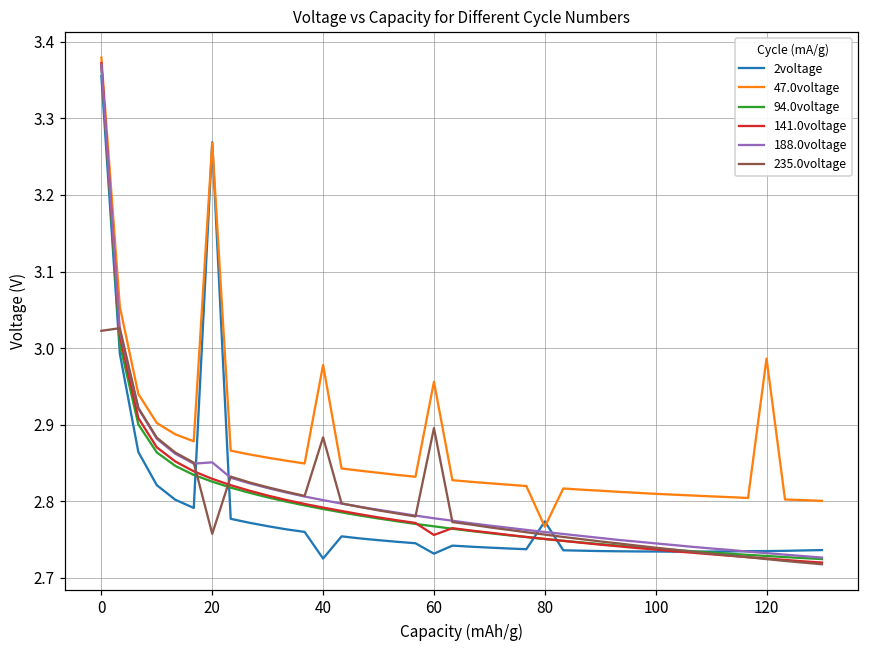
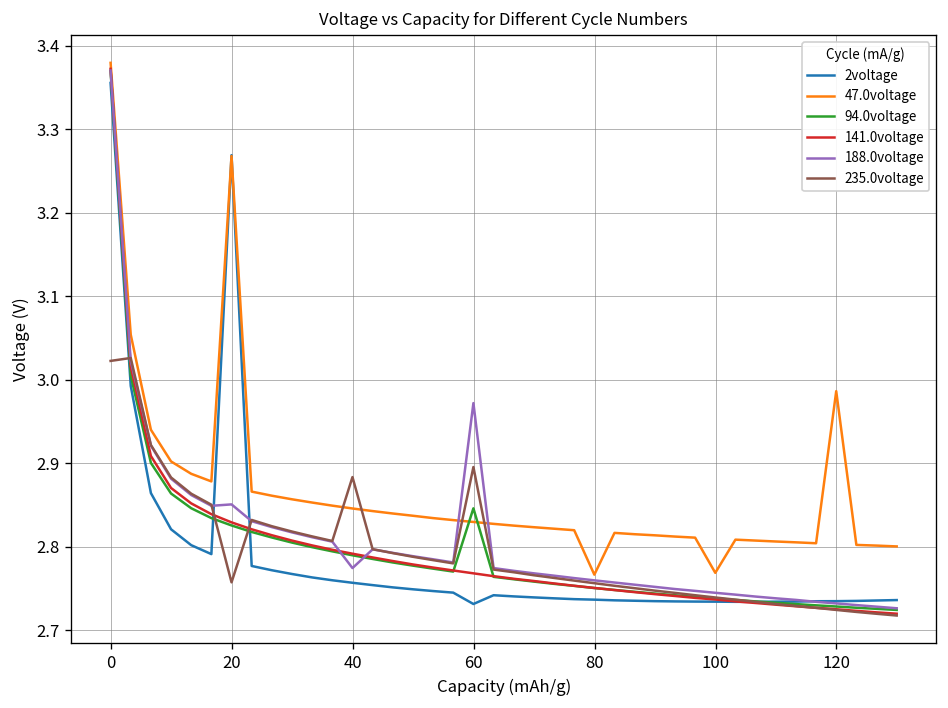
2voltage, 40: 2.73 -> 2.76
47.0voltage, 40: 2.98 -> 2.85
188.0voltage, 40: 2.80 -> 2.77
47.0voltage, 60: 2.96 -> 2.83
94.0voltage, 60: 2.77 -> 2.85
141.0voltage, 60: 2.76 -> 2.77
188.0voltage, 60: 2.78 -> 2.97
2voltage, 80: 2.77 -> 2.74
47.0voltage, 100: 2.81 -> 2.77
